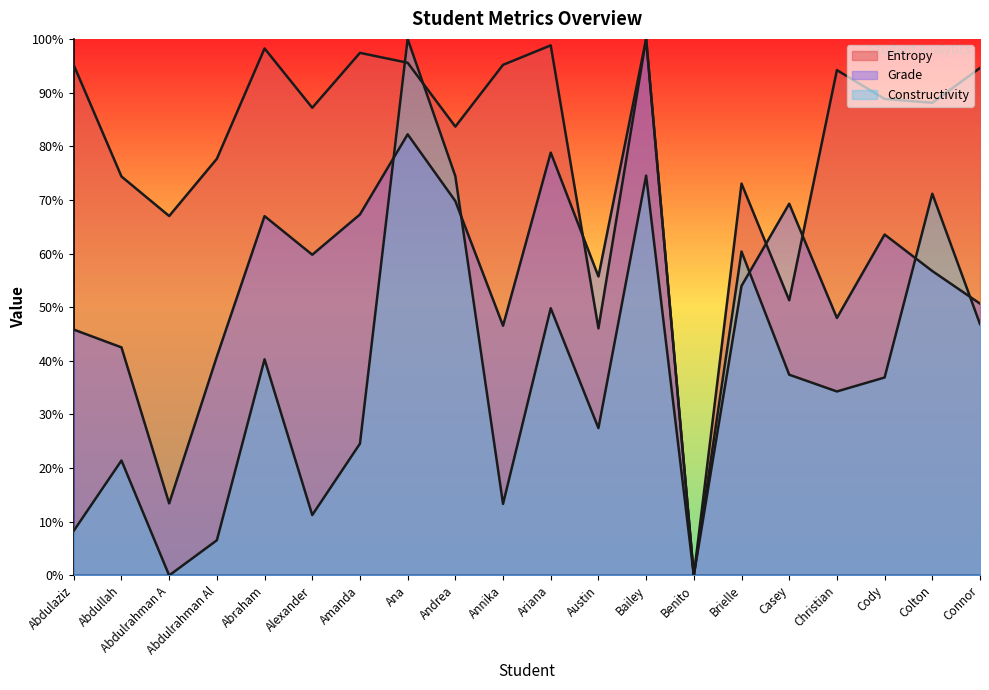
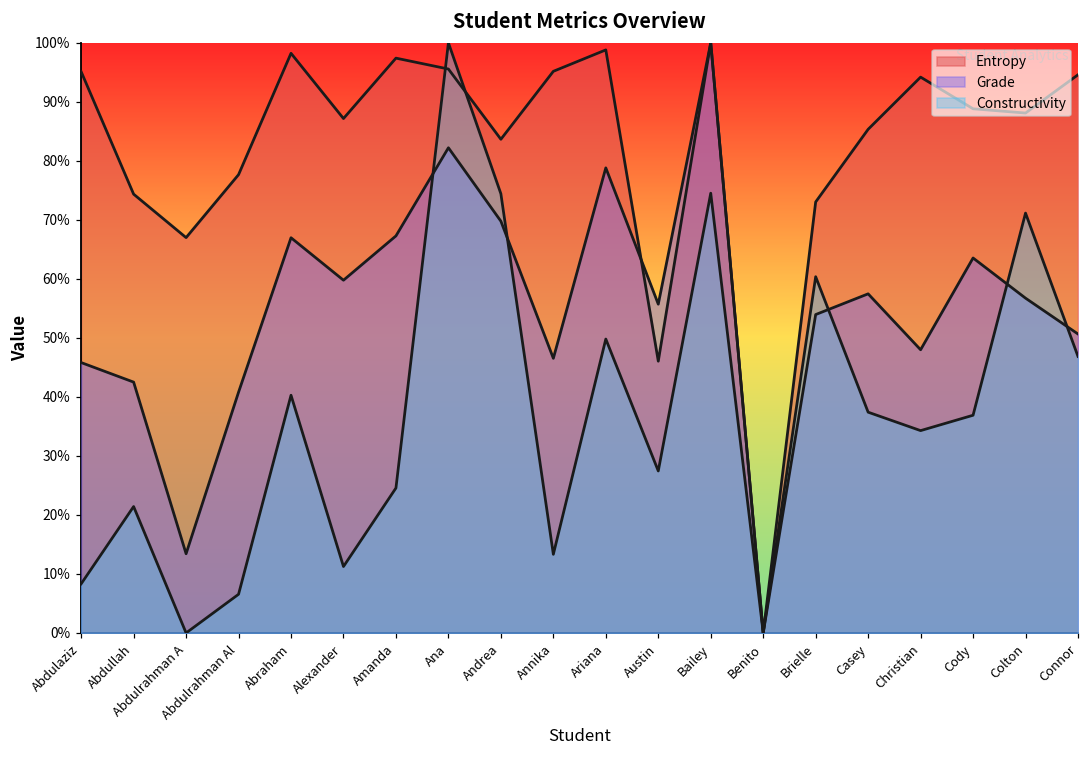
Entropy, Casey: 51% -> 85%
Grade, Casey: 69% -> 57%
